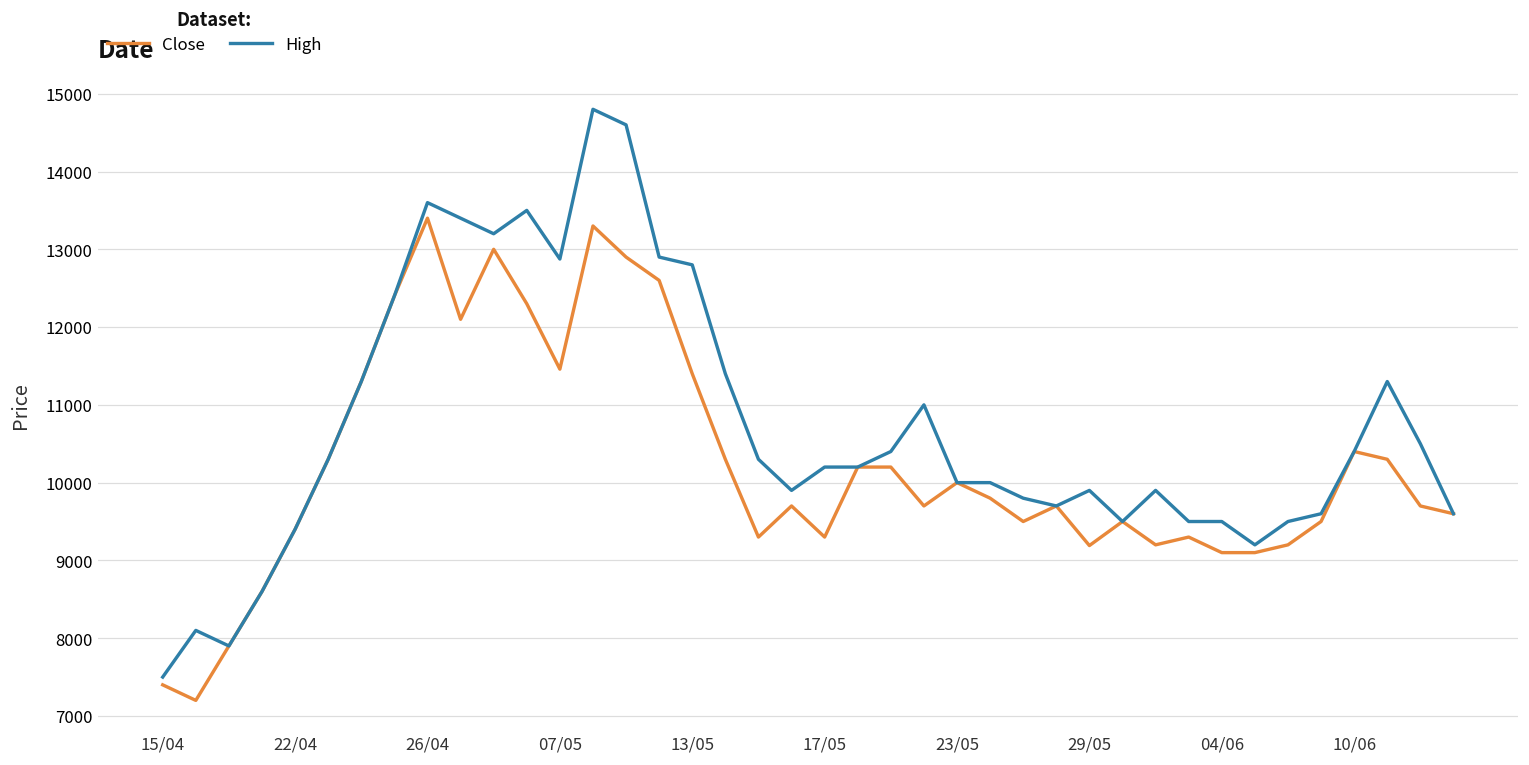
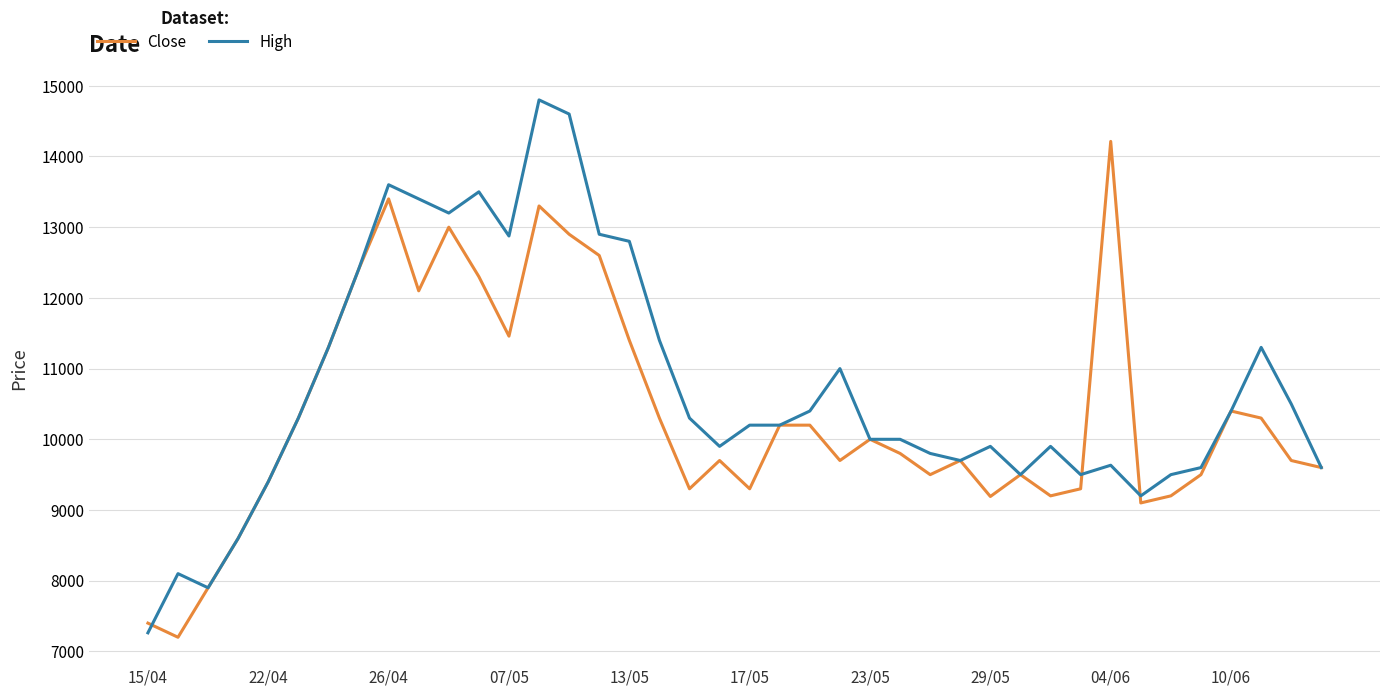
High, 15/04: 7500 -> 7300
Close, 04/06: 9100 -> 14200
High, 04/06: 9500 -> 9600
